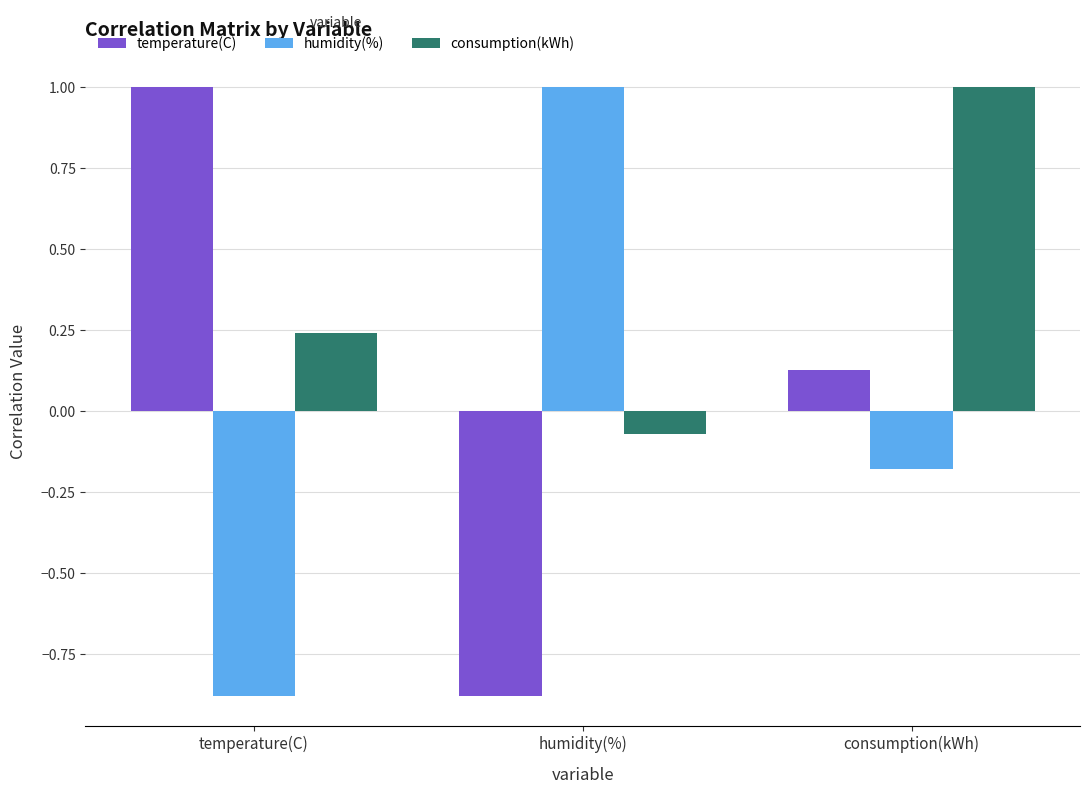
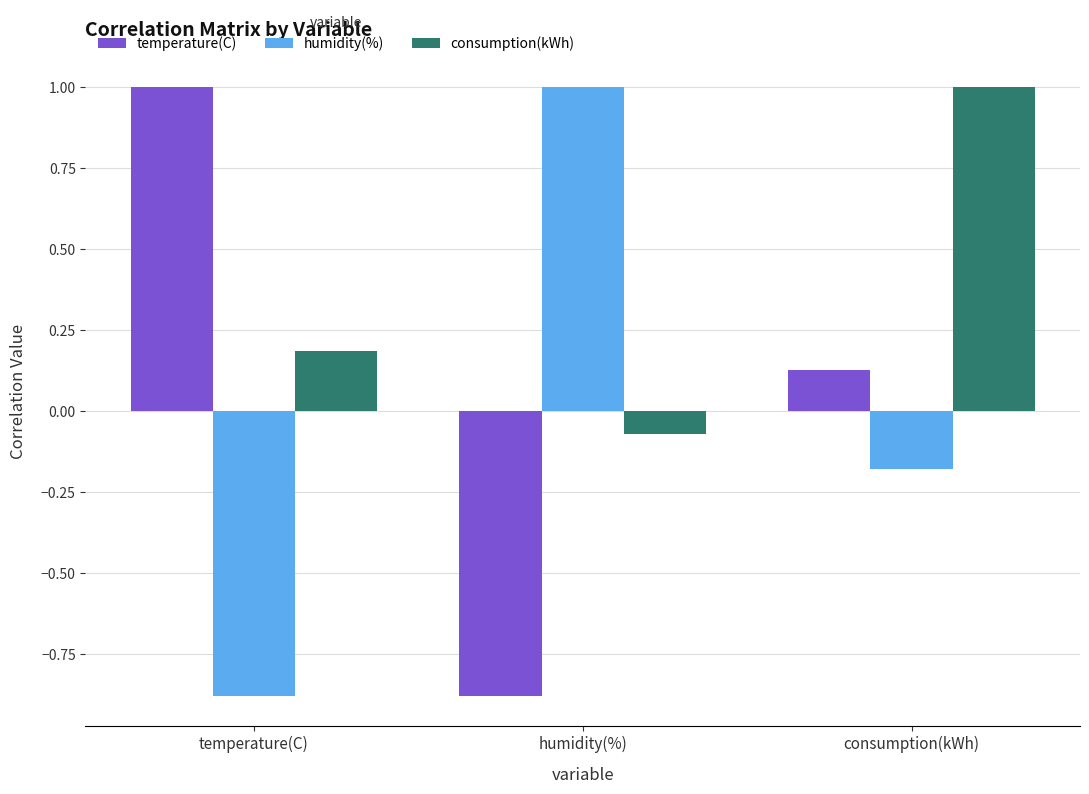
consumption(kWh), temperature(C): 0.24 -> 0.18
